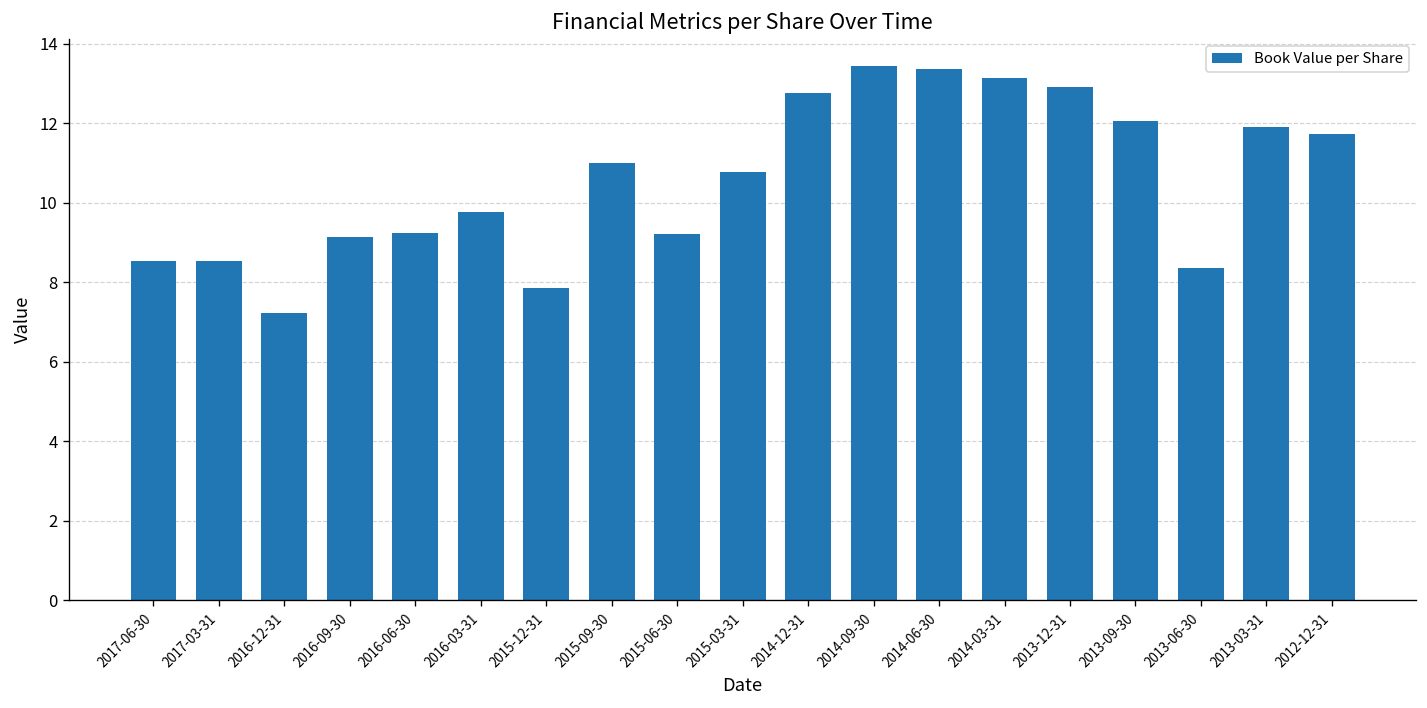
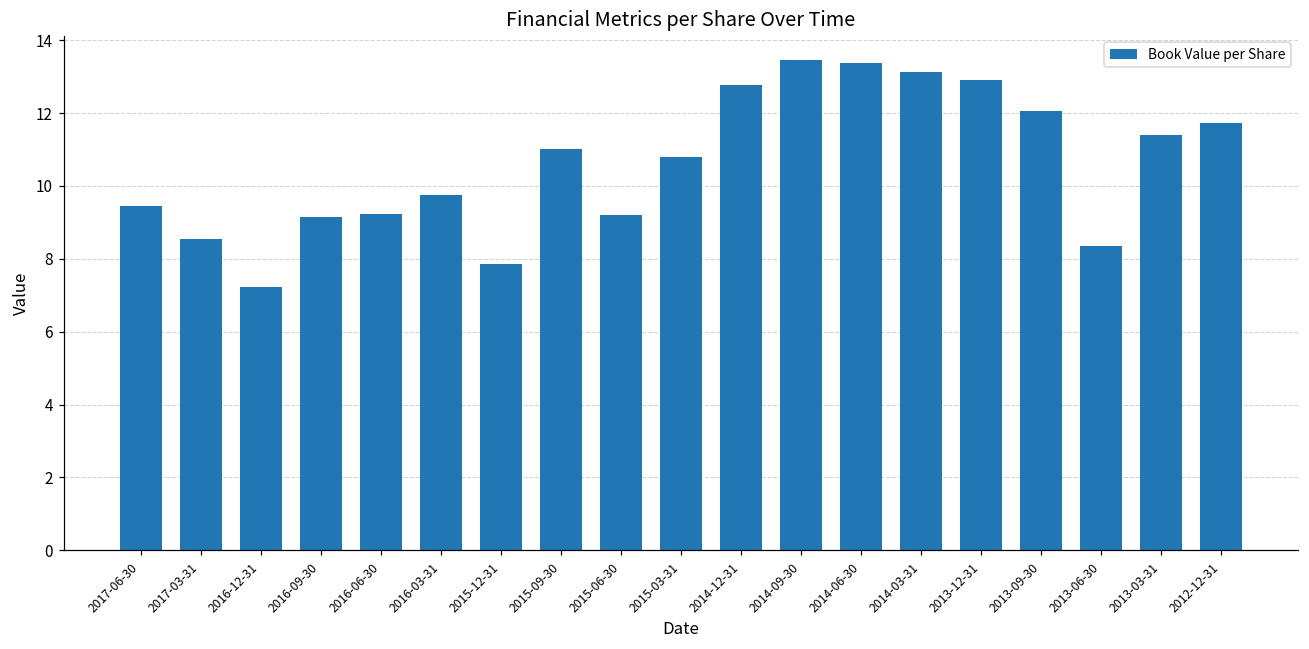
2017-06-30: 8.5 -> 9.4
2013-03-31: 11.9 -> 11.4
